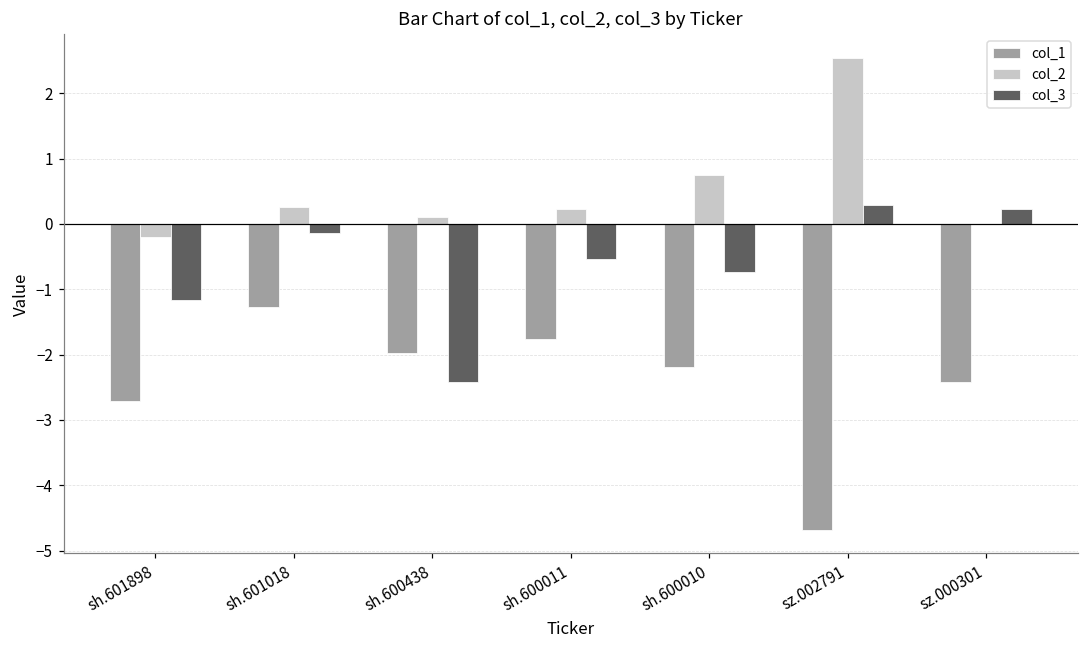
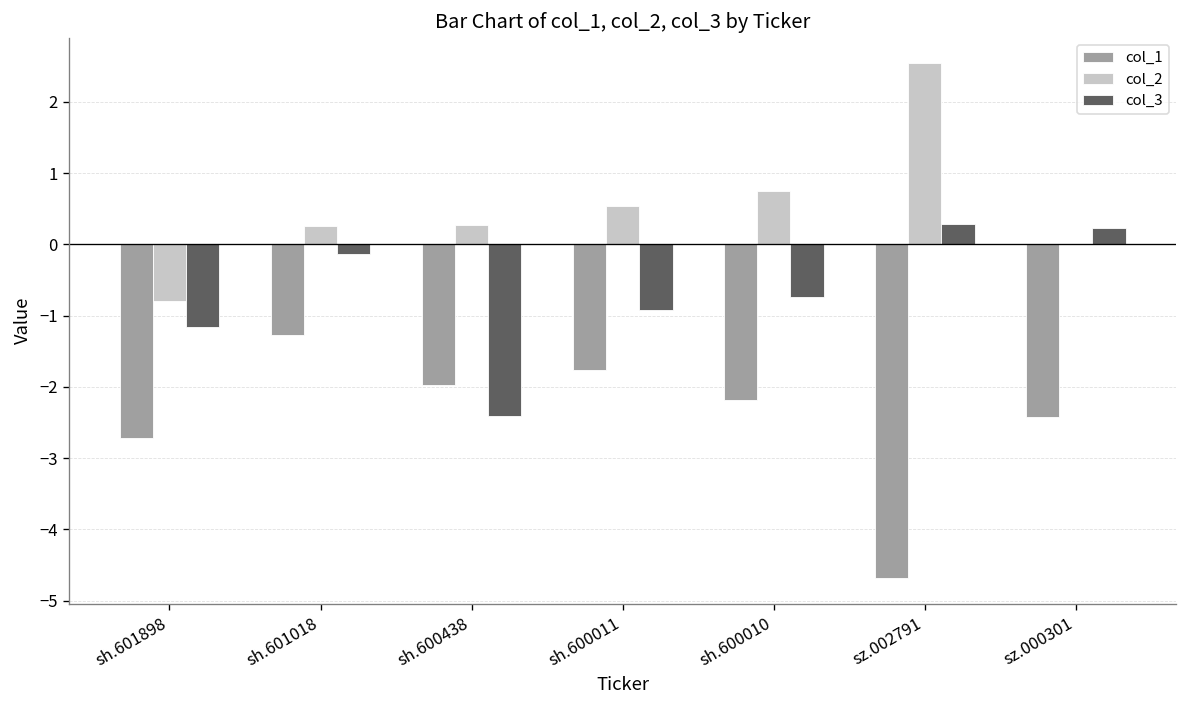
col_2, sh.601898: -0.2 -> -0.8
col_2, sh.600438: 0.1 -> 0.3
col_2, sh.600011: 0.2 -> 0.5
col_3, sh.600011: -0.5 -> -0.9
